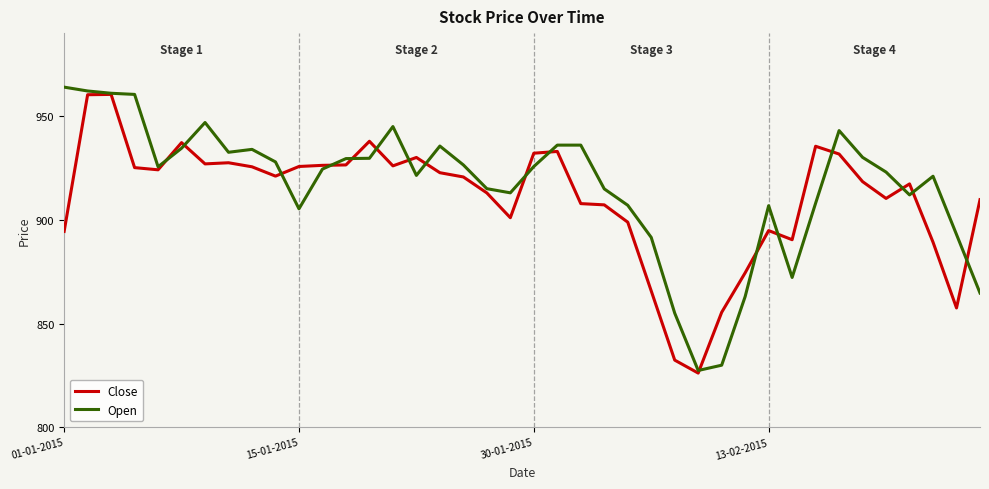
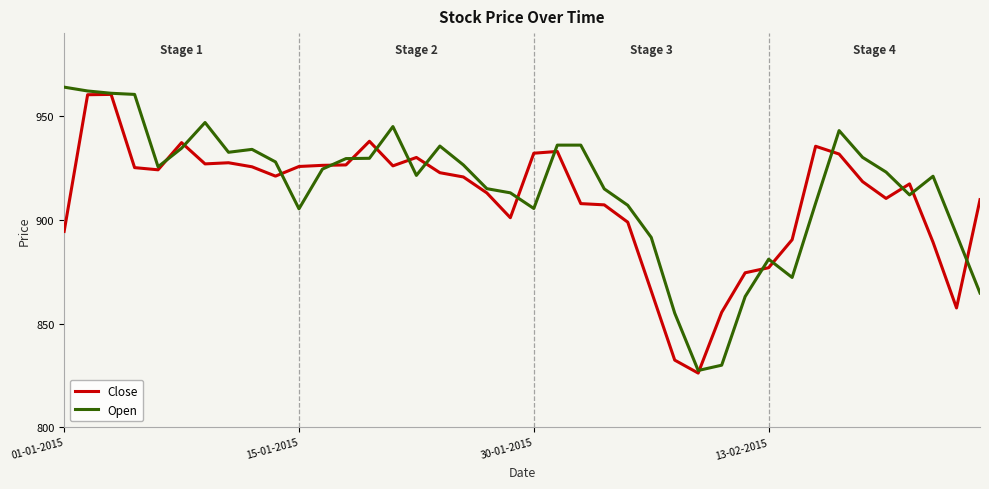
Open, 30-01-2015: 926 -> 905
Close, 13-02-2015: 895 -> 877
Open, 13-02-2015: 907 -> 881
